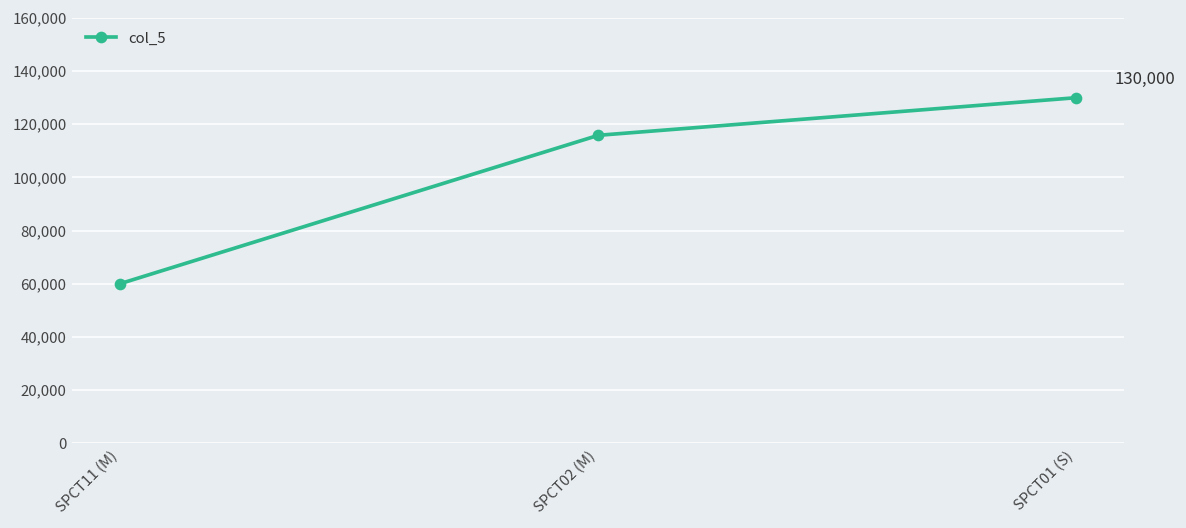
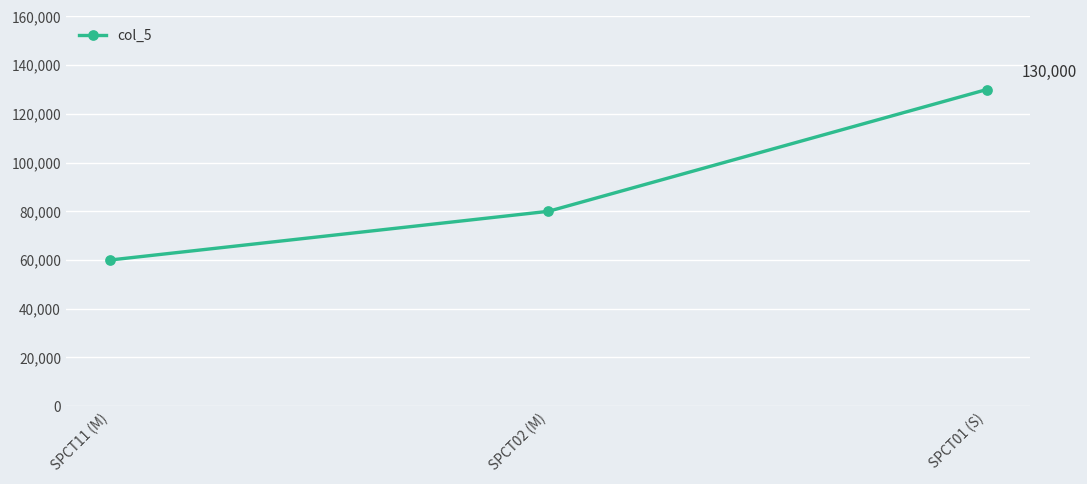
SPCT02 (M): 116,000 -> 80,000
